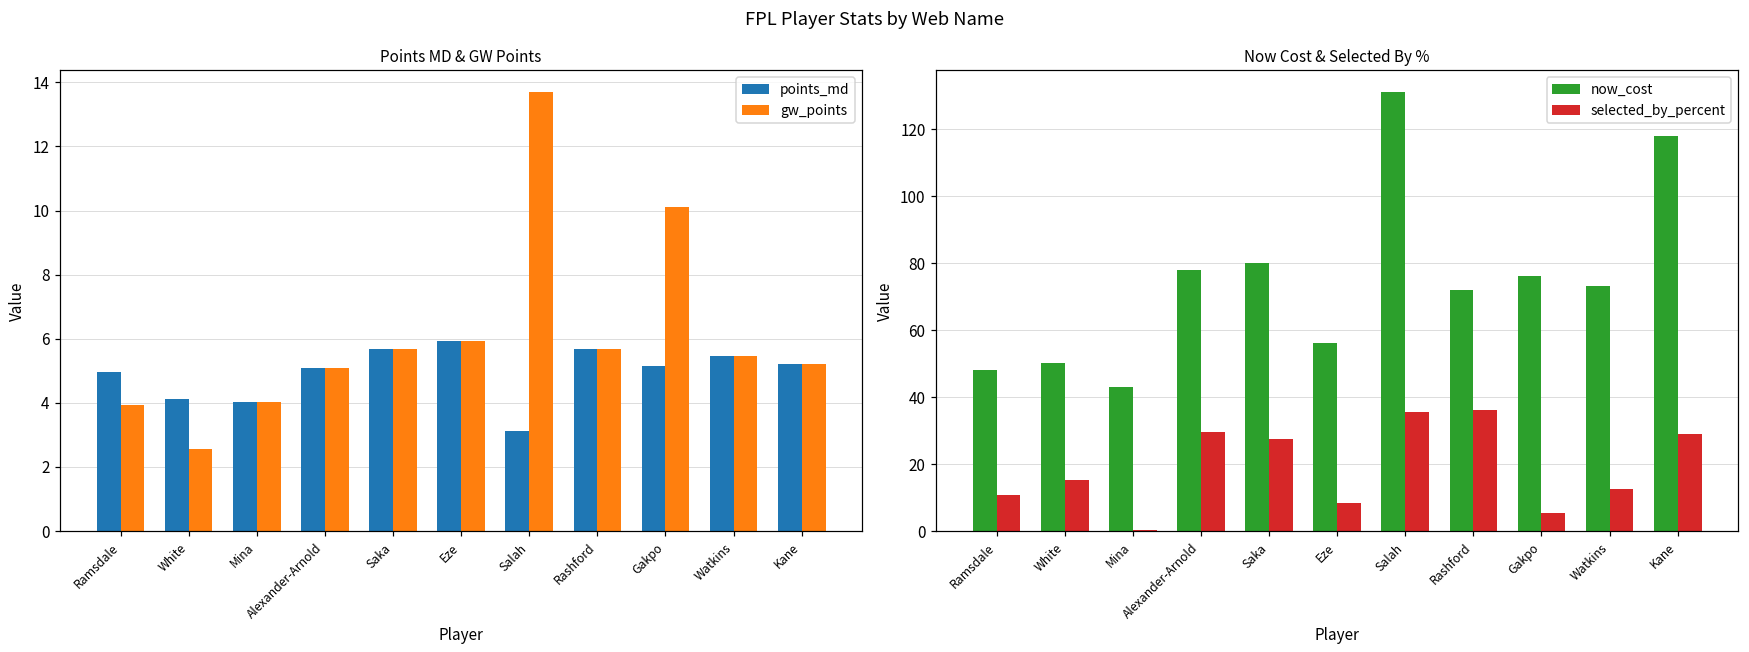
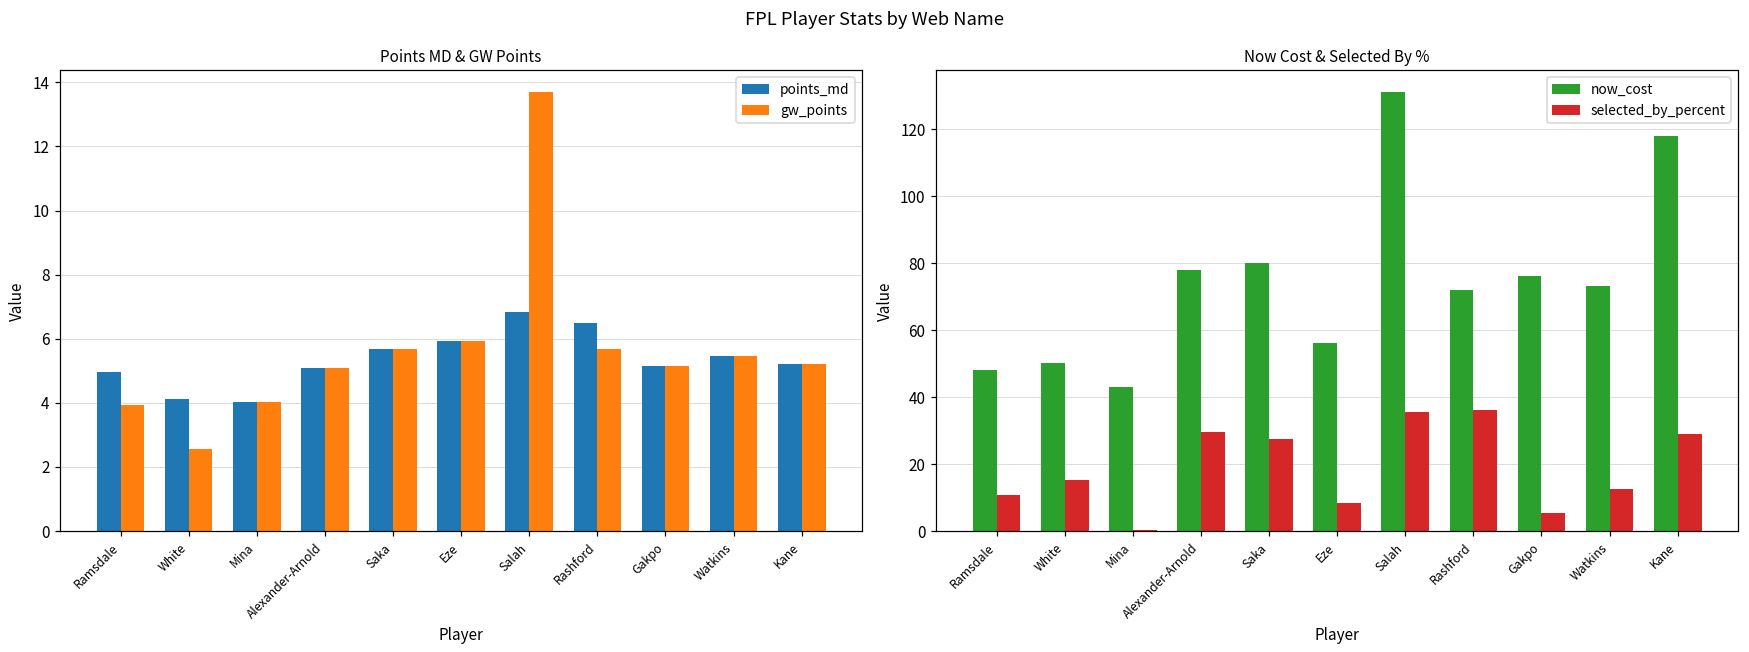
Points MD & GW Points, points_md, Salah: 3.1 -> 6.8
Points MD & GW Points, points_md, Rashford: 5.7 -> 6.5
Points MD & GW Points, gw_points, Gakpo: 10.1 -> 5.2
